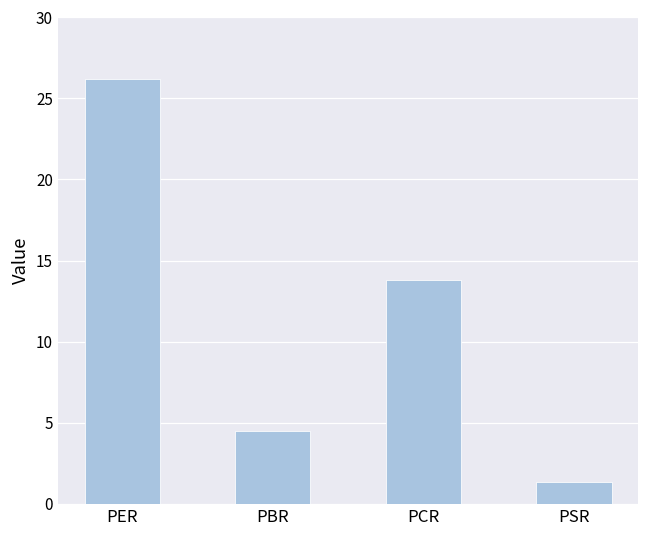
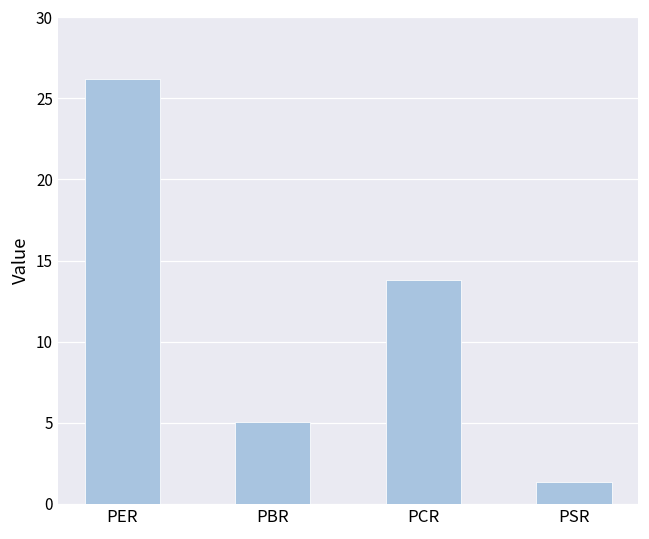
PBR: 4.5 -> 5.0
